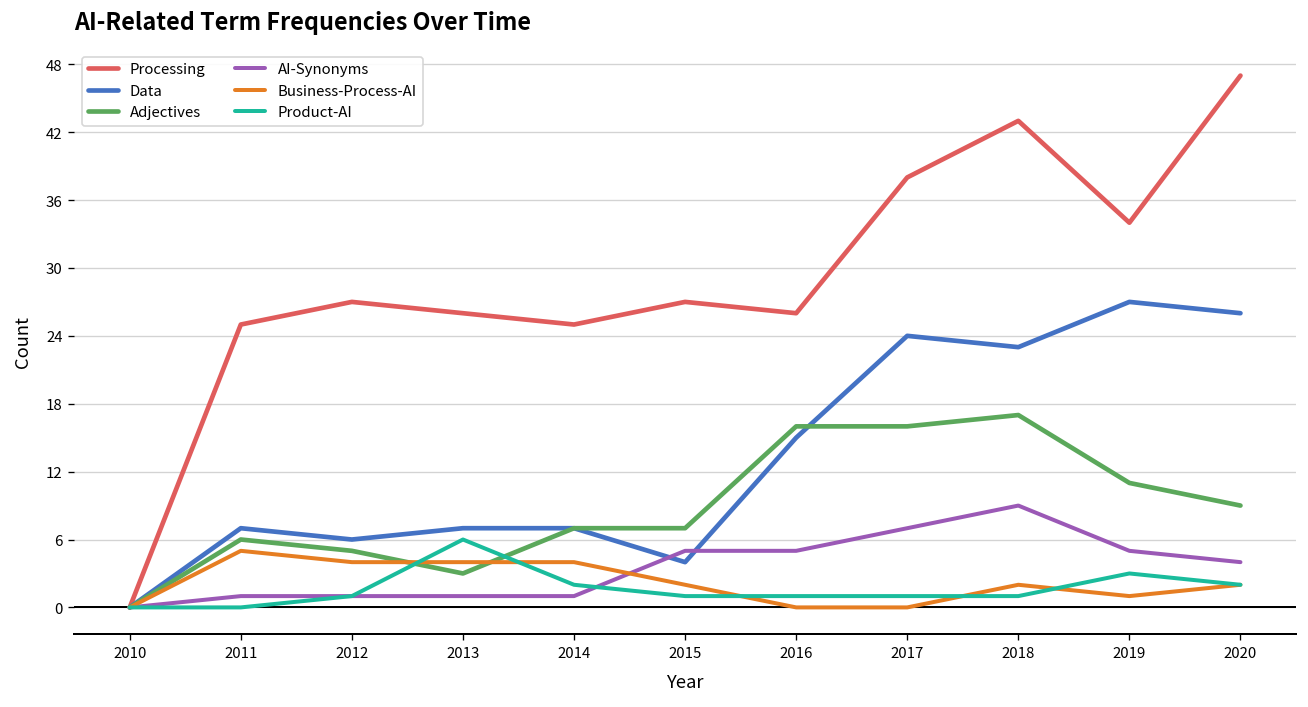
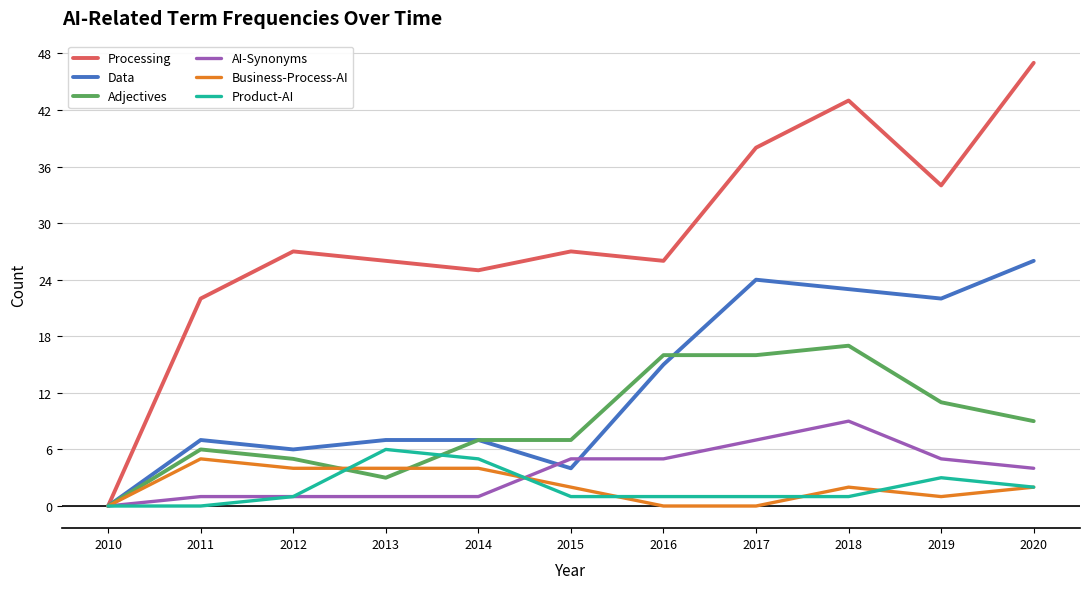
Processing, 2011: 25 -> 22
Product-AI, 2014: 2 -> 5
Data, 2019: 27 -> 22
